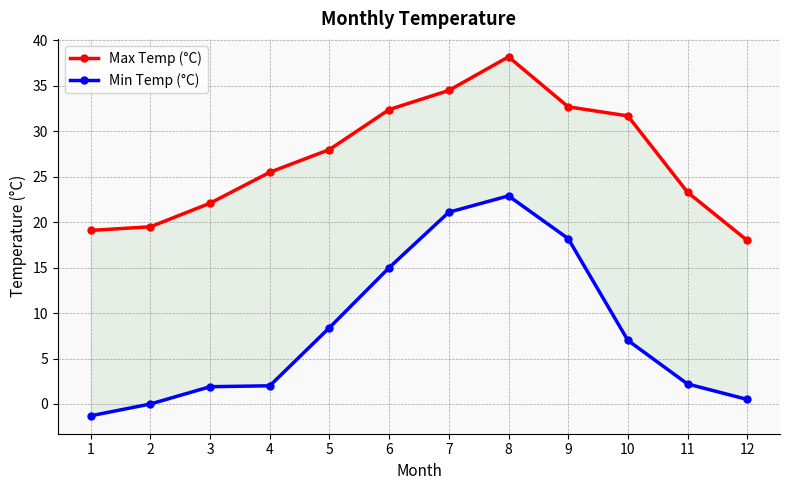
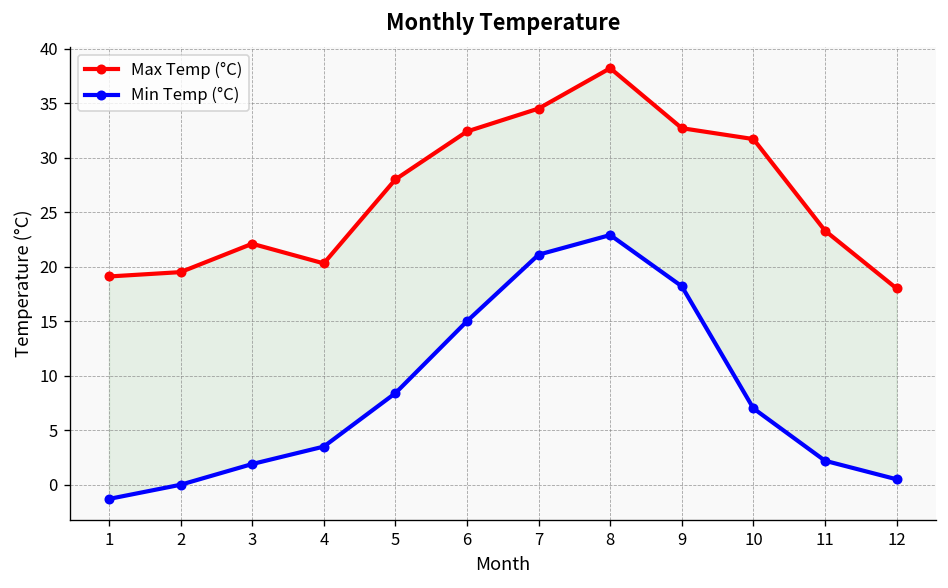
Max Temp (°C), 4: 26 -> 20
Min Temp (°C), 4: 2 -> 4
